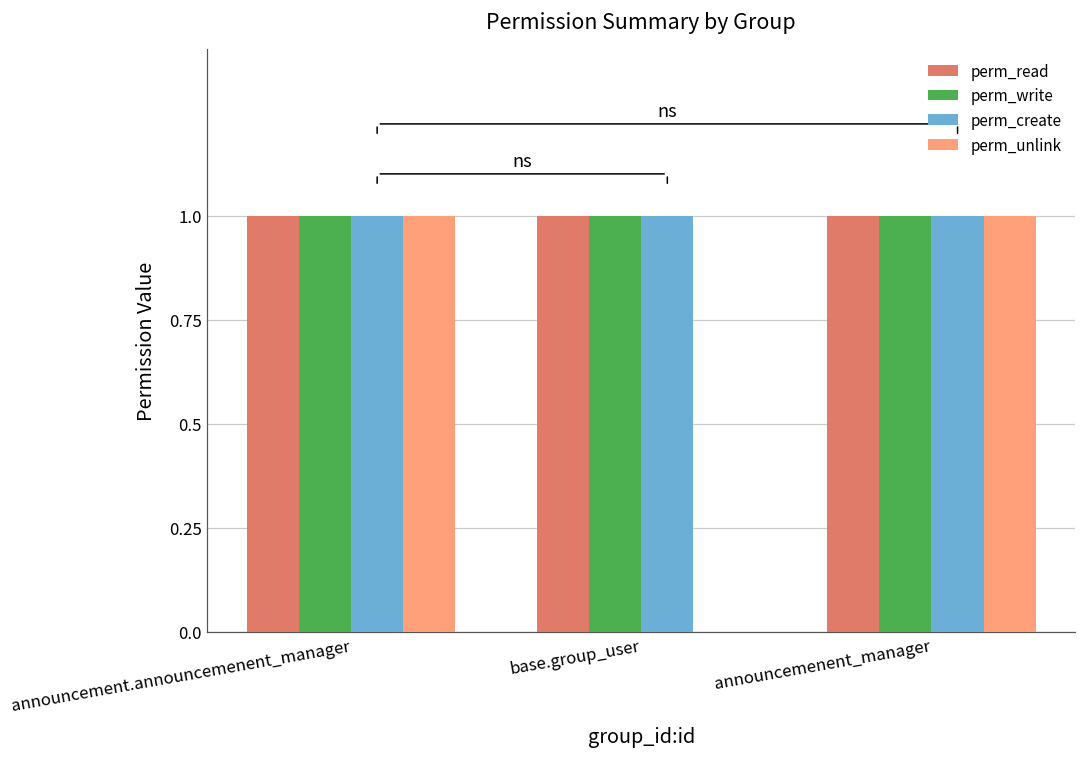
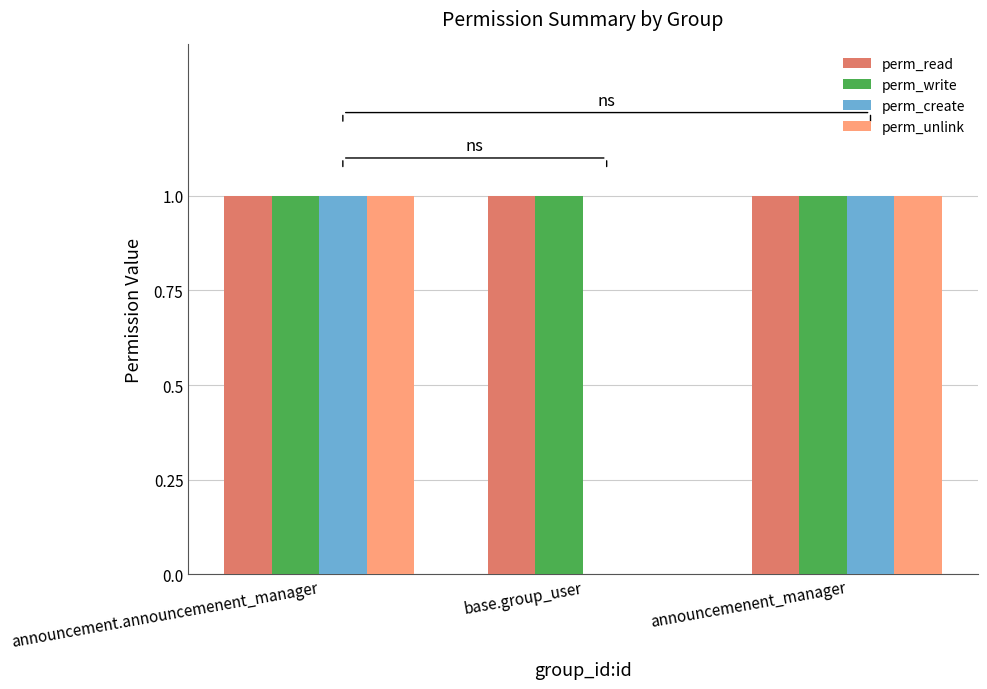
perm_create, base.group_user: 1 -> 0
